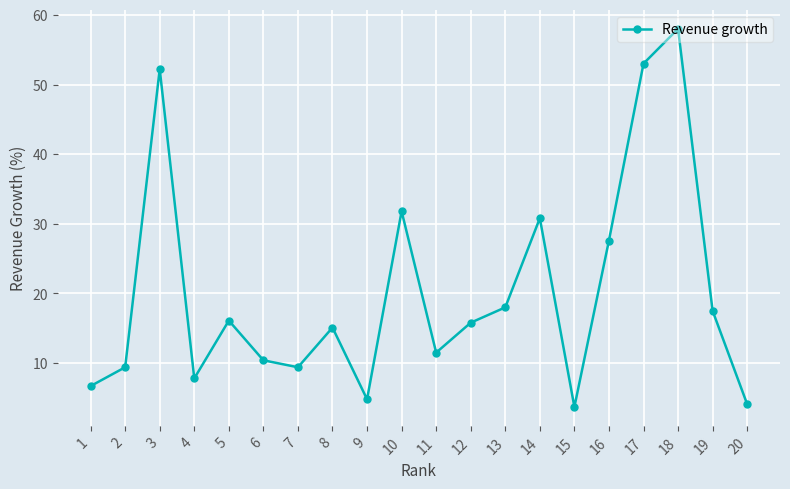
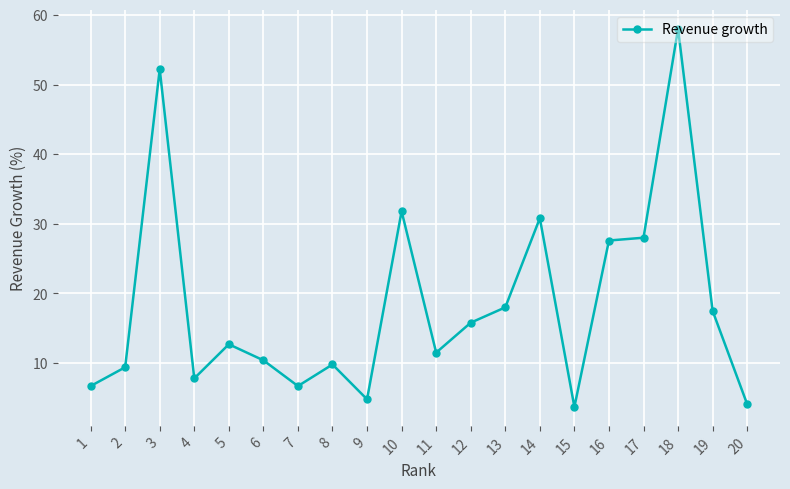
5: 16 -> 13
7: 9 -> 7
8: 15 -> 10
17: 53 -> 28
